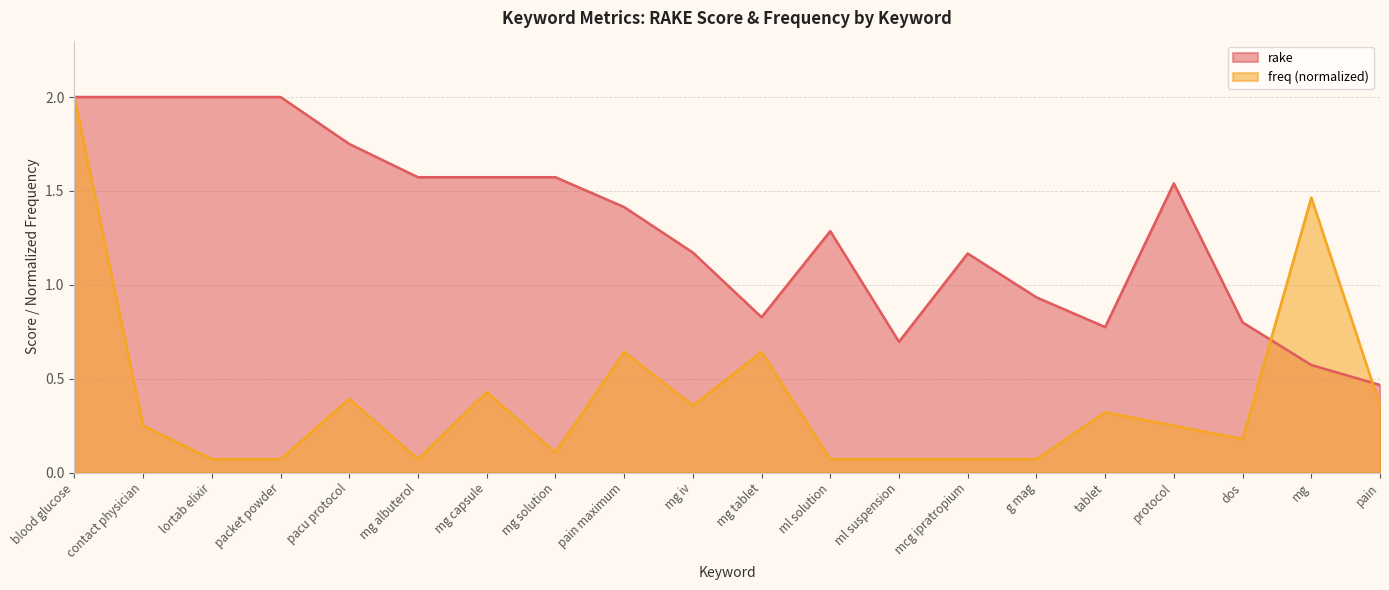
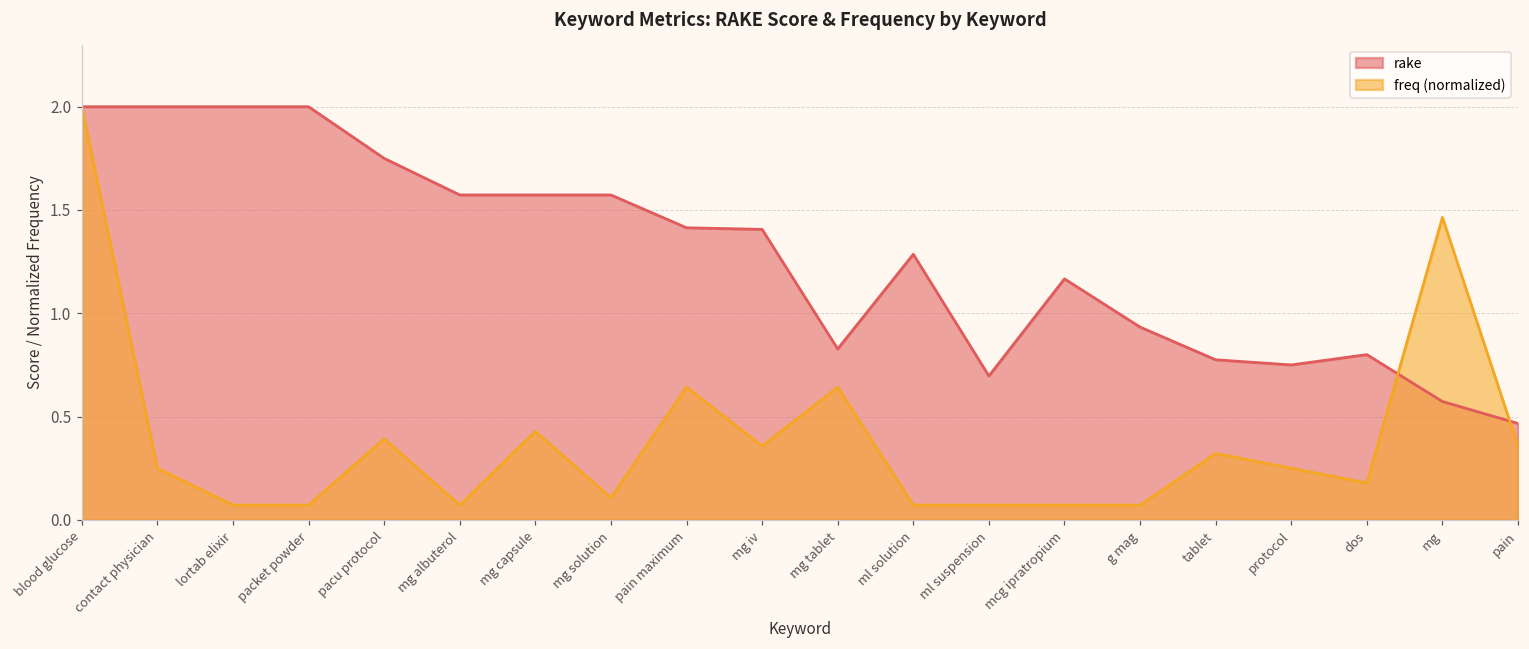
rake, mg iv: 1.17 -> 1.41
rake, protocol: 1.54 -> 0.75
